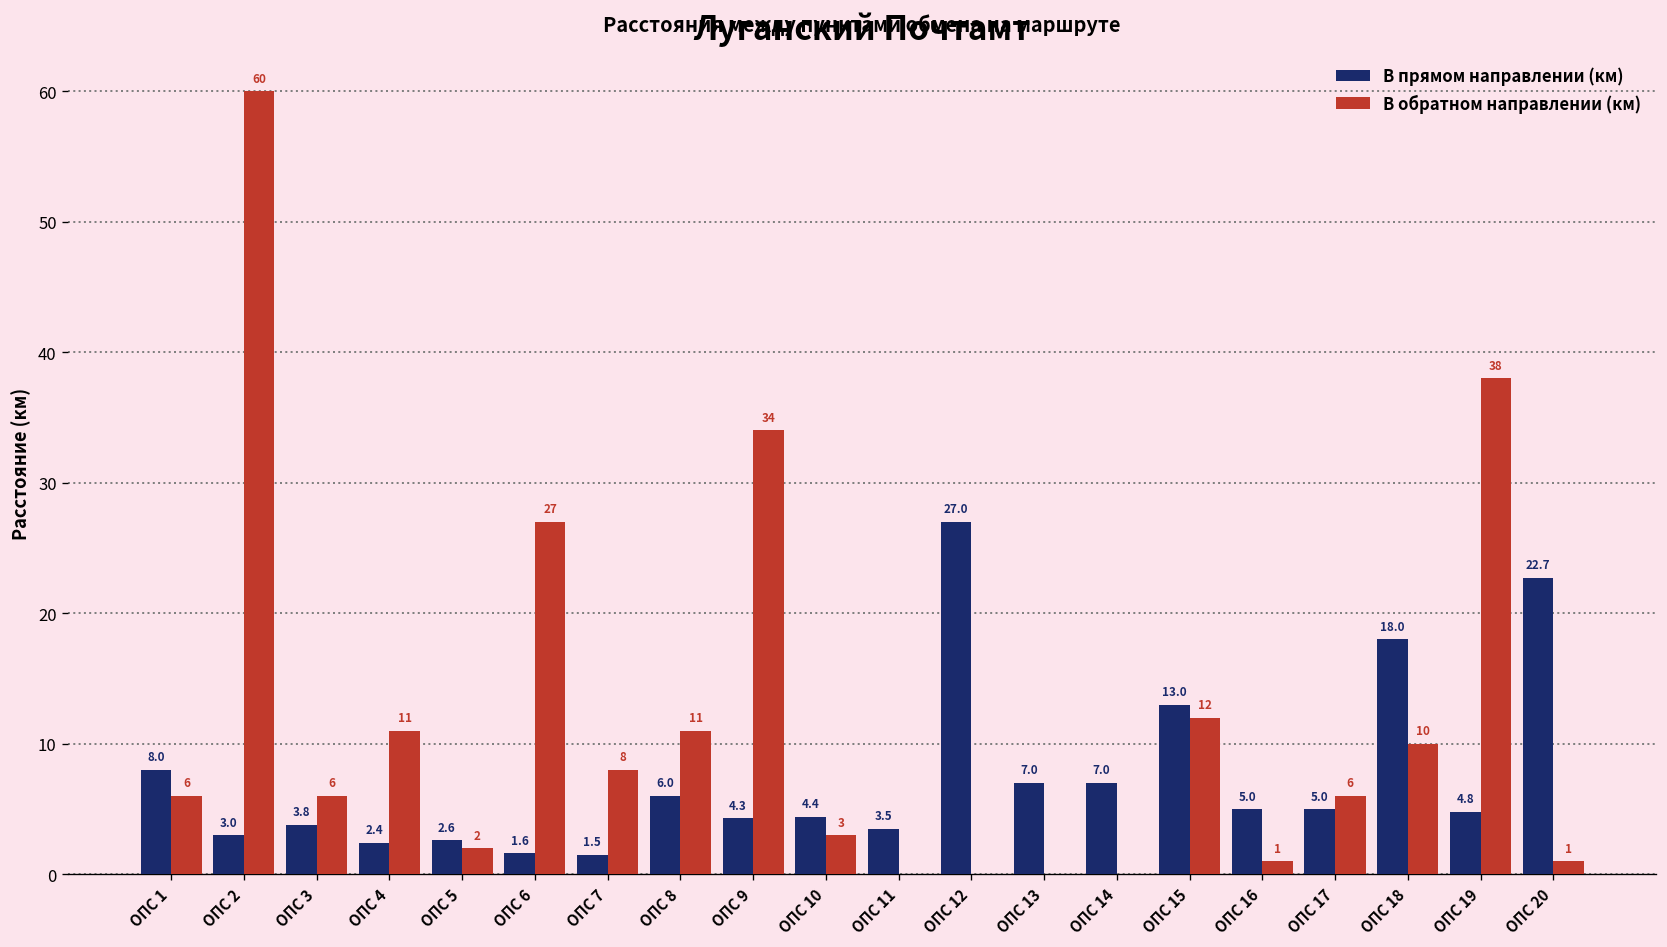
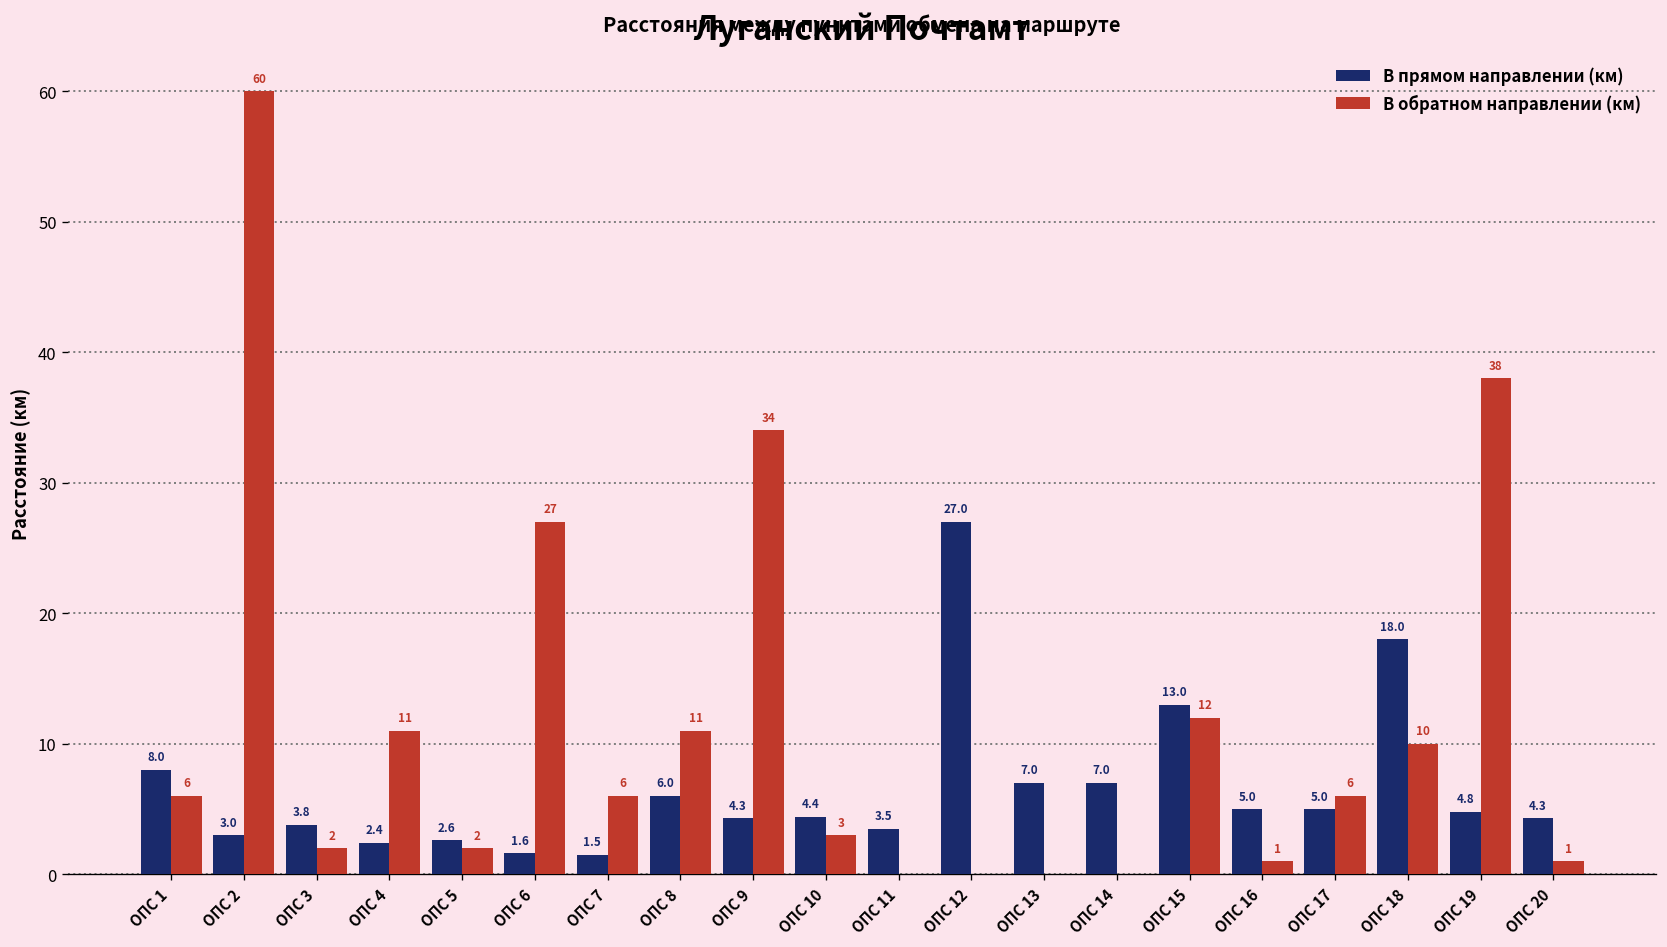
В обратном направлении (км), ОПС 3: 6 -> 2
В обратном направлении (км), ОПС 7: 8 -> 6
В прямом направлении (км), ОПС 20: 22.7 -> 4.3
